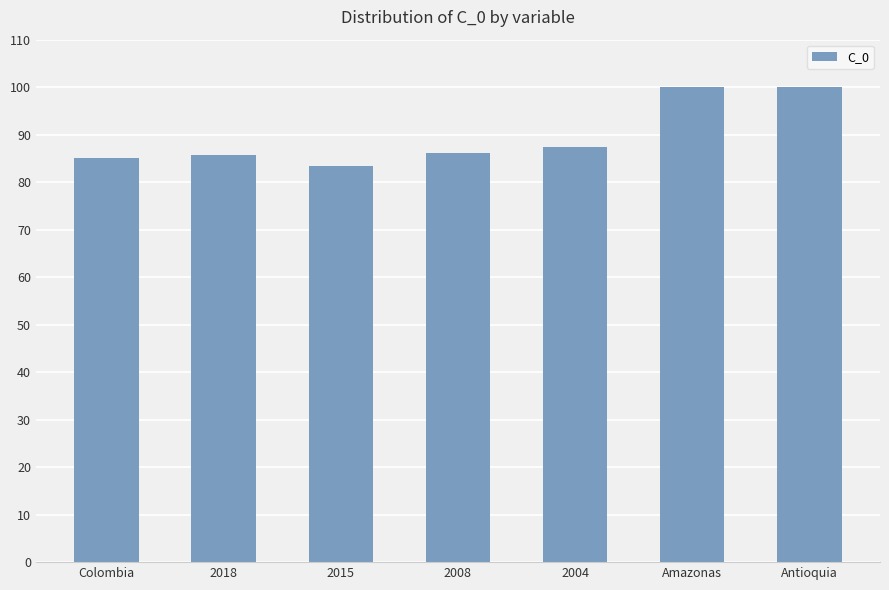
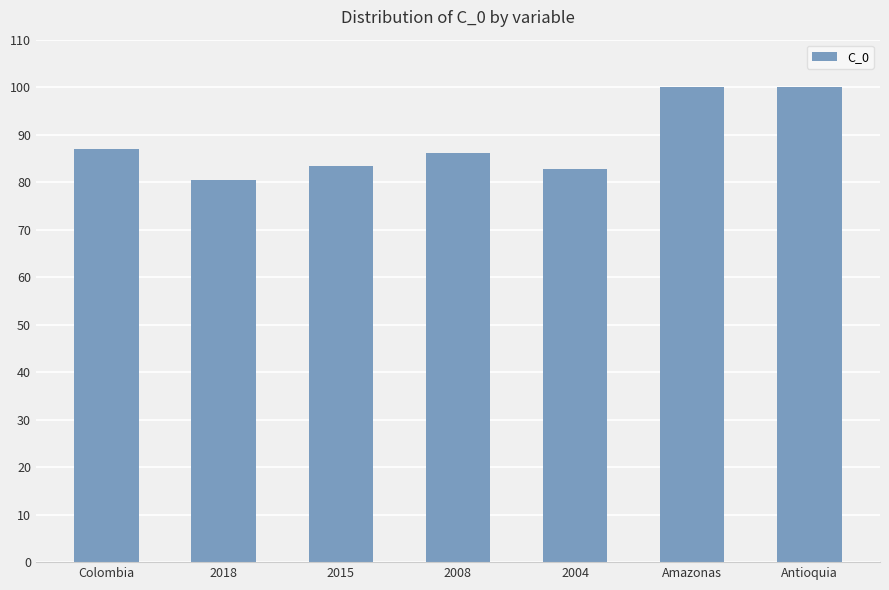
Colombia: 85 -> 87
2018: 86 -> 80
2004: 88 -> 83
